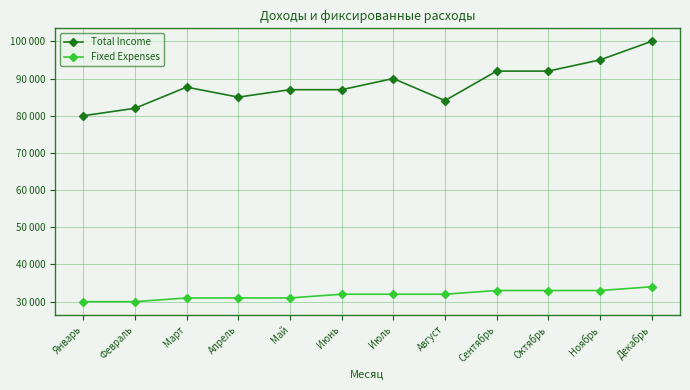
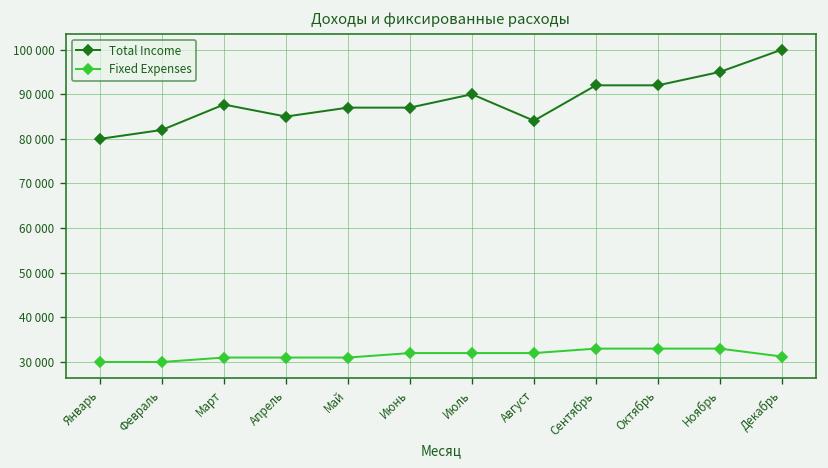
Fixed Expenses, Декабрь: 34000 -> 31000
